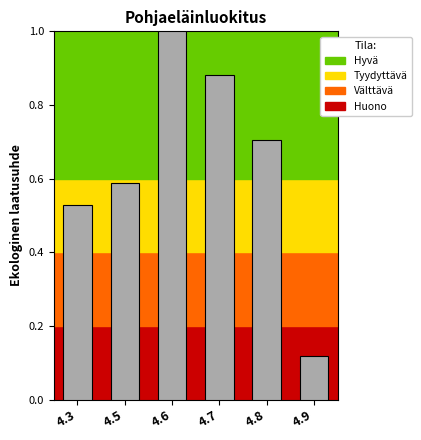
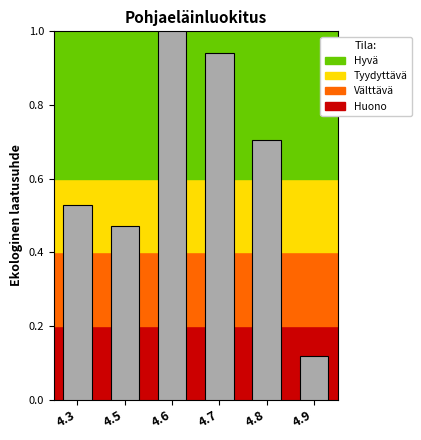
4.5: 0.59 -> 0.47
4.7: 0.88 -> 0.94
